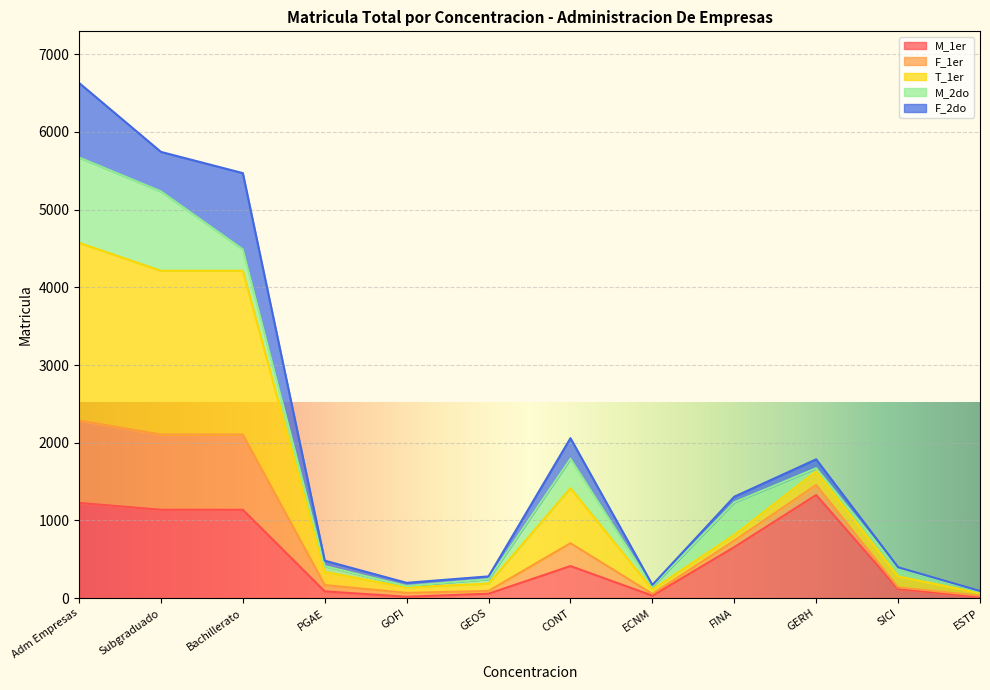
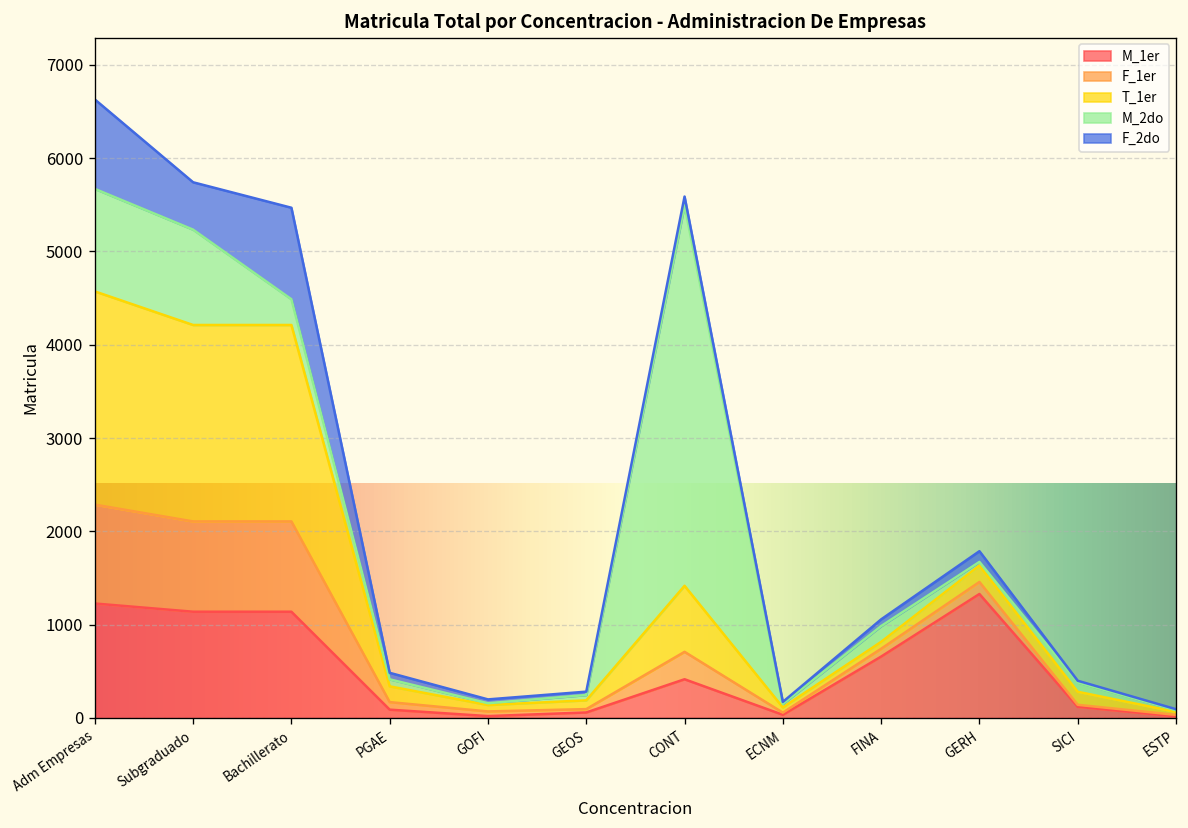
M_2do, CONT: 400 -> 4100
F_2do, CONT: 300 -> 100
M_2do, FINA: 400 -> 200
